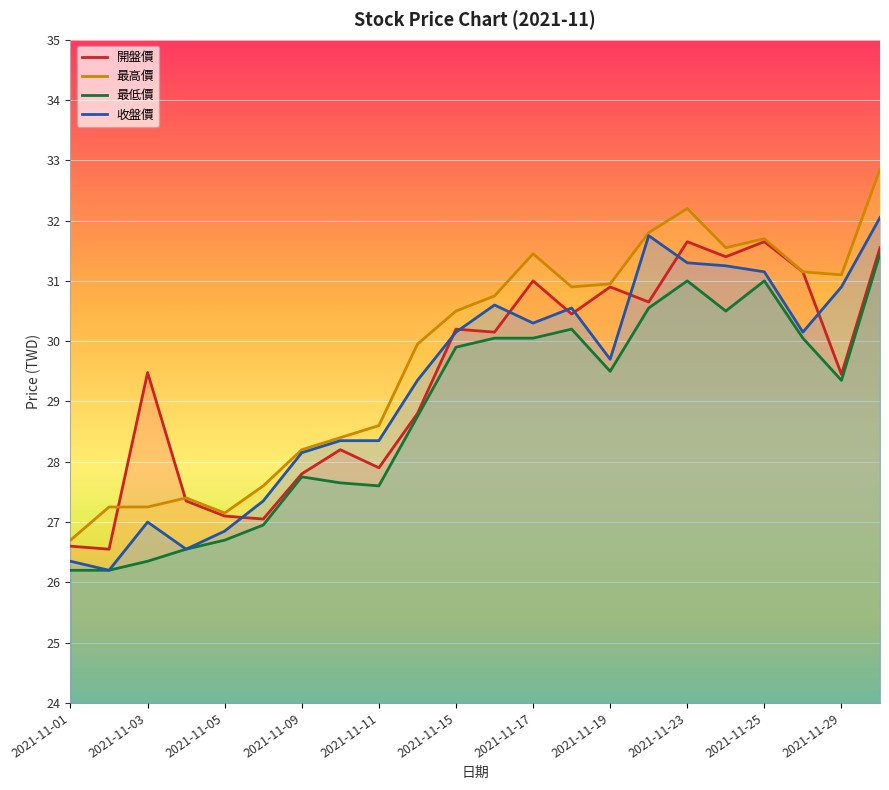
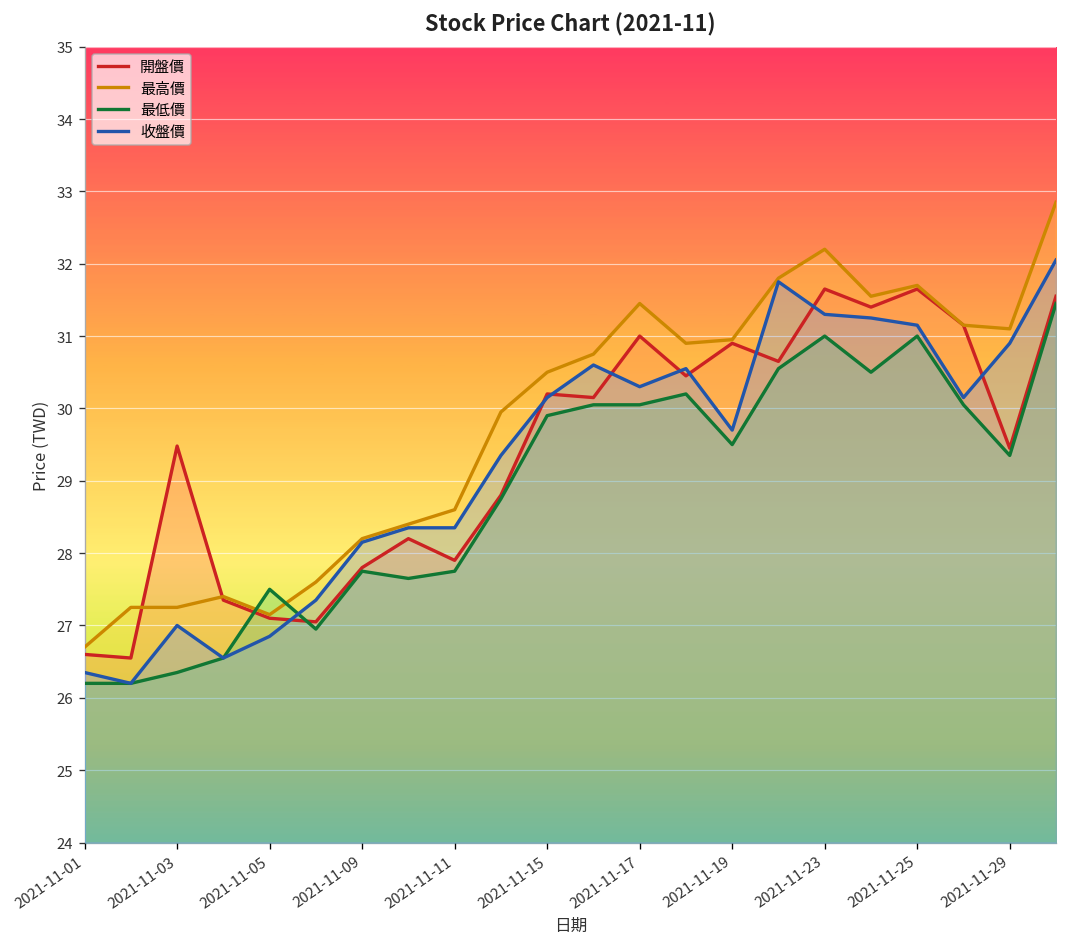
最低價, 2021-11-05: 26.7 -> 27.5
最低價, 2021-11-11: 27.6 -> 27.8
